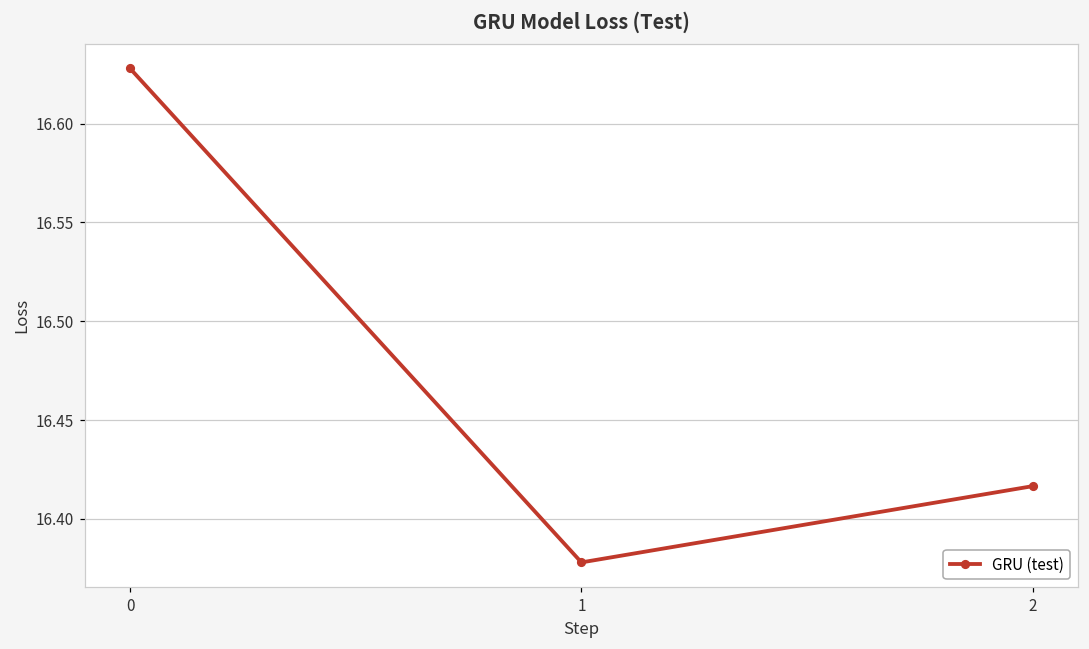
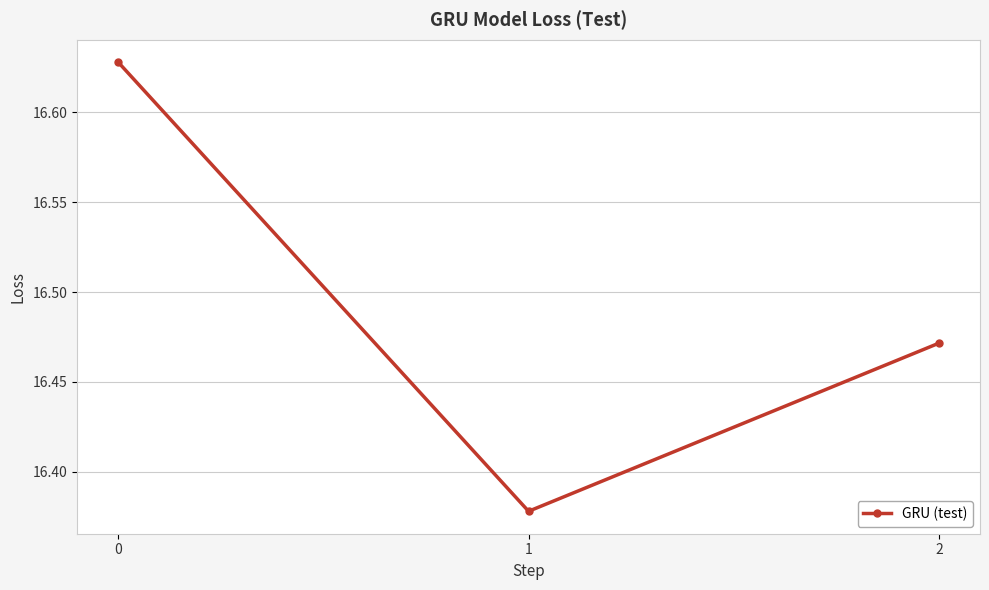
2: 16.417 -> 16.472
